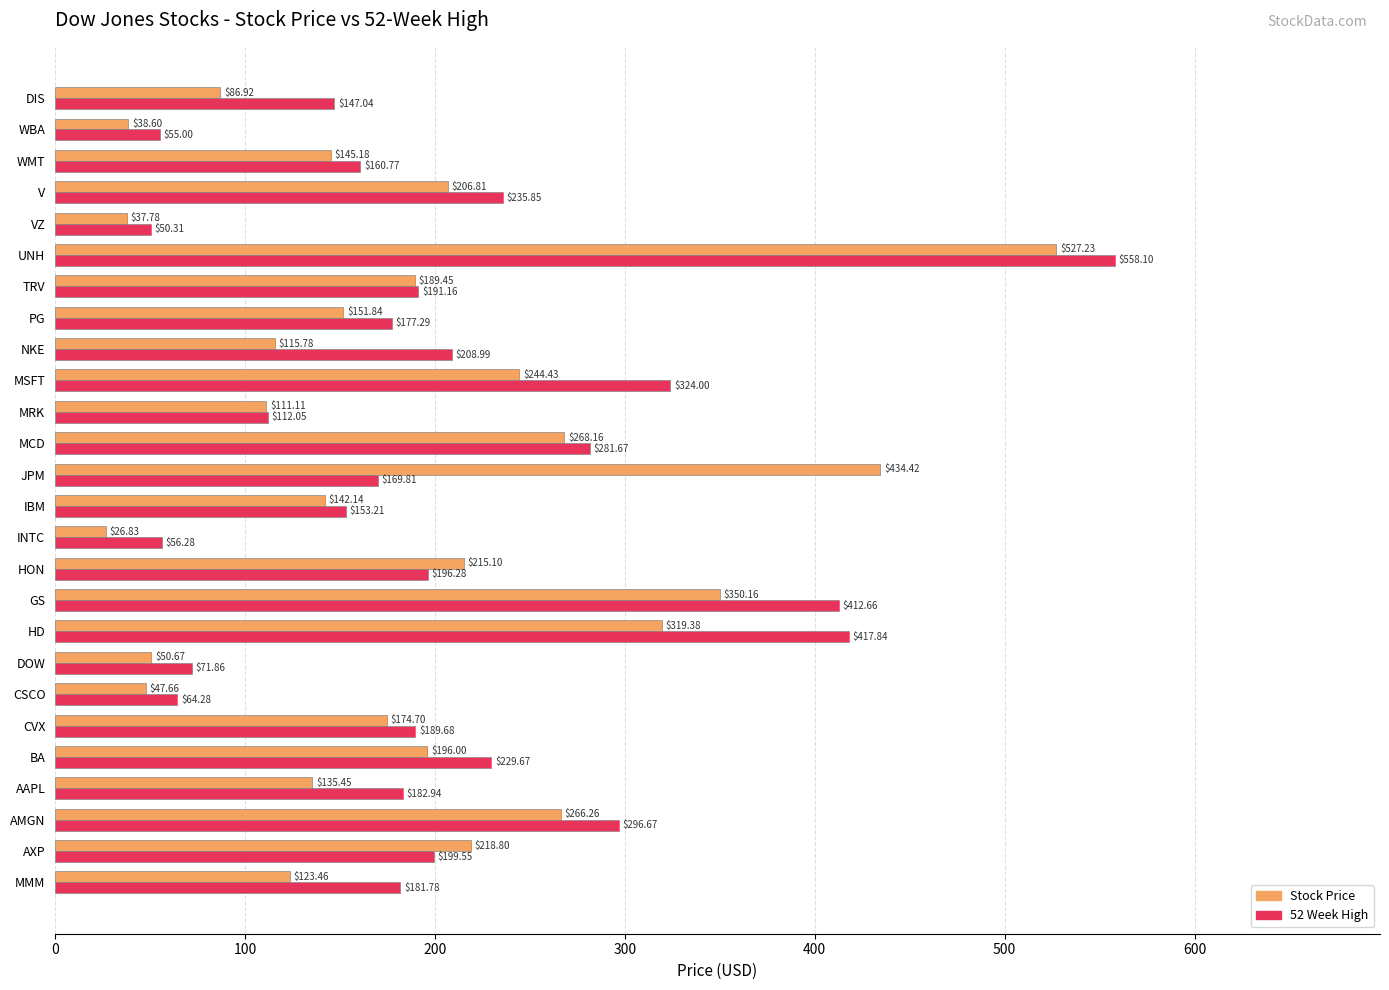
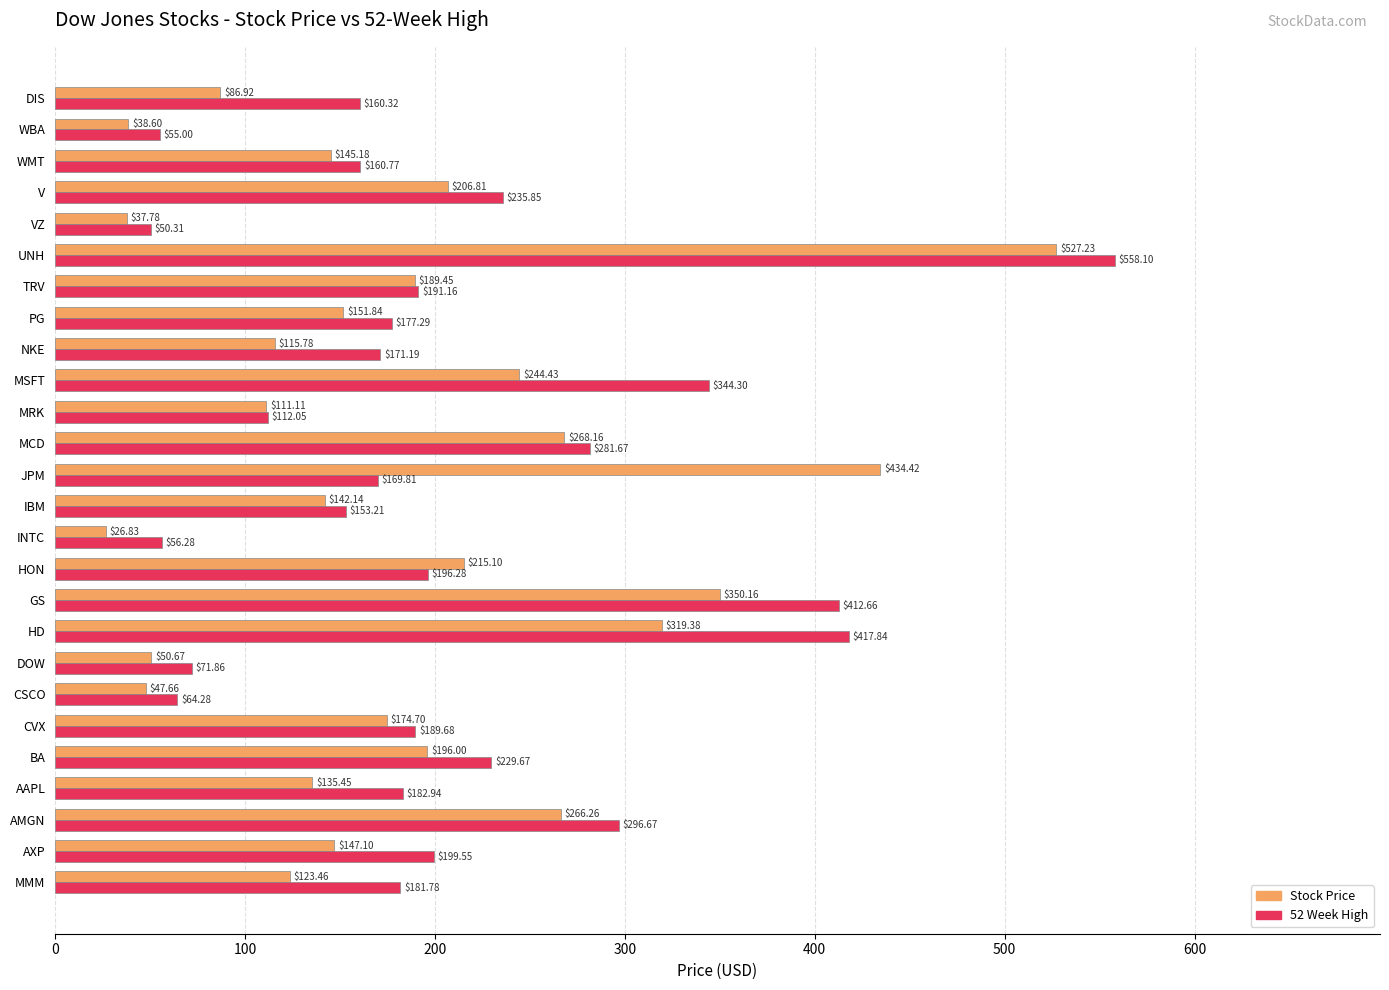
52 Week High, DIS: $147.04 -> $160.32
52 Week High, NKE: $208.99 -> $171.19
52 Week High, MSFT: $324.00 -> $344.30
Stock Price, AXP: $218.80 -> $147.10
